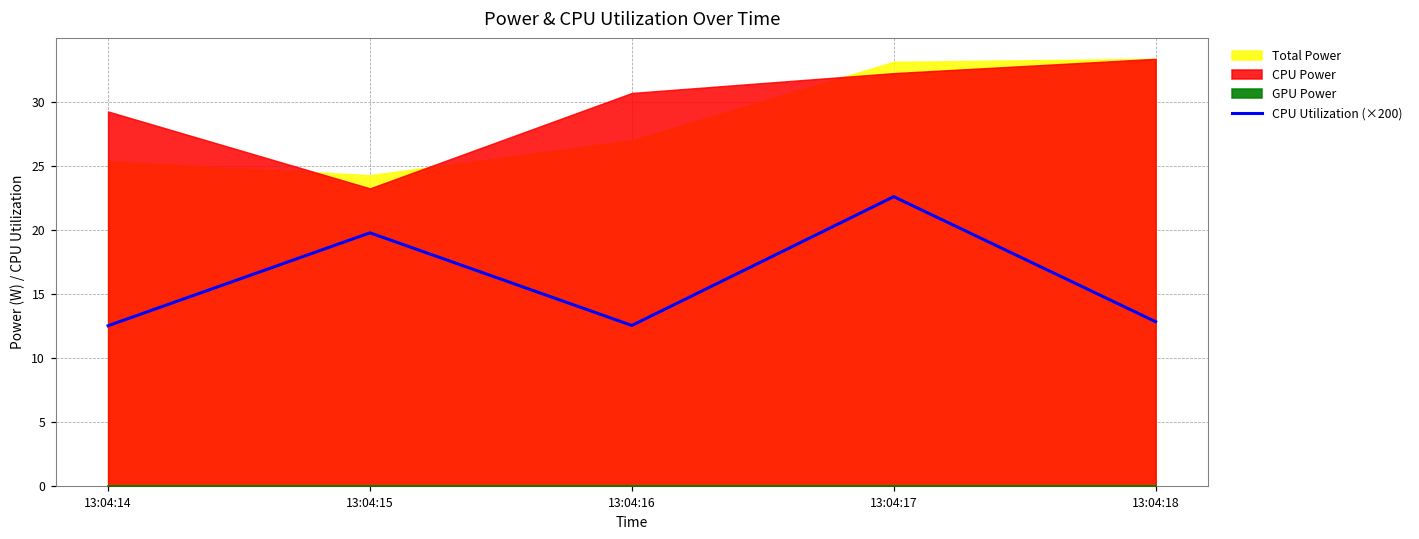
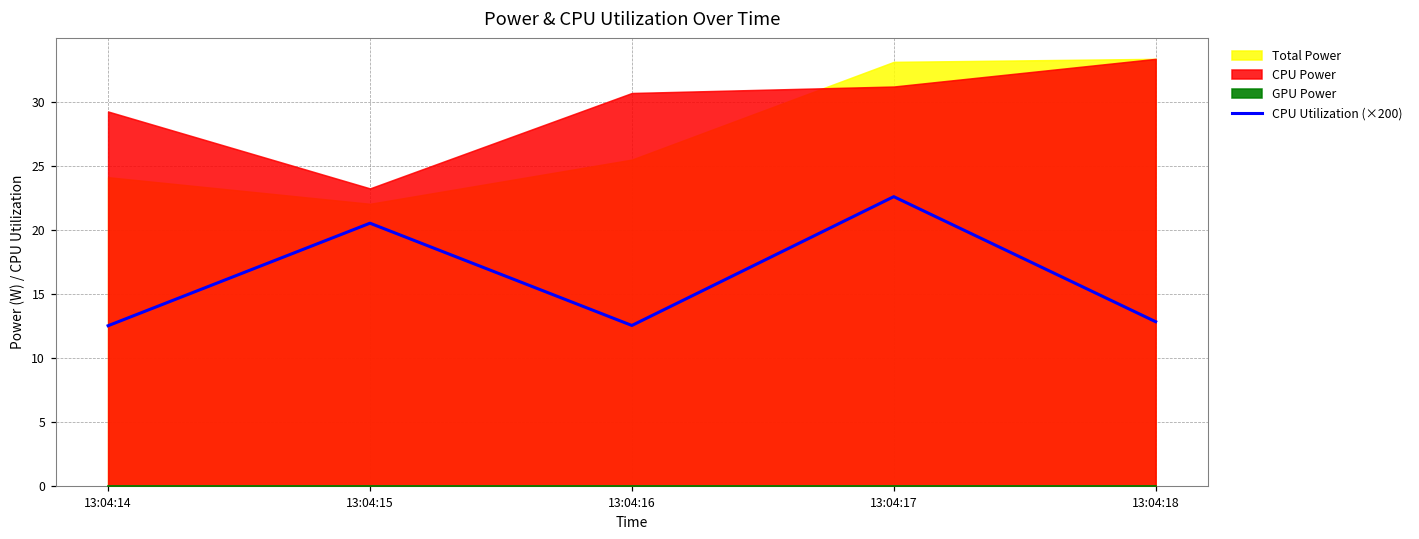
Total Power, 13:04:14: 25.3 -> 24.1
CPU Utilization (×200), 13:04:15: 19.8 -> 20.5
Total Power, 13:04:15: 24.2 -> 22.0
Total Power, 13:04:16: 27.0 -> 25.5
CPU Power, 13:04:17: 32.2 -> 31.2
